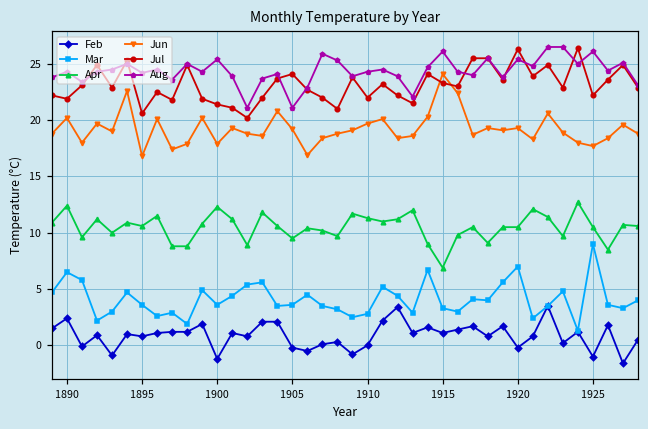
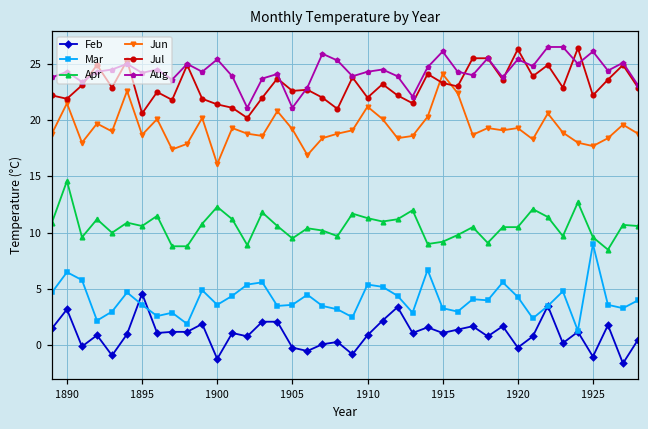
Feb, 1890: 2.4 -> 3.2
Apr, 1890: 12.4 -> 14.6
Jun, 1890: 20.2 -> 21.5
Feb, 1895: 0.8 -> 4.6
Jun, 1895: 16.8 -> 18.7
Jun, 1900: 17.9 -> 16.1
Jul, 1905: 24.1 -> 22.6
Feb, 1910: 0.0 -> 0.9
Mar, 1910: 2.8 -> 5.4
Jun, 1910: 19.7 -> 21.2
Apr, 1915: 6.9 -> 9.2
Mar, 1920: 7.0 -> 4.3
Apr, 1925: 10.5 -> 9.6
